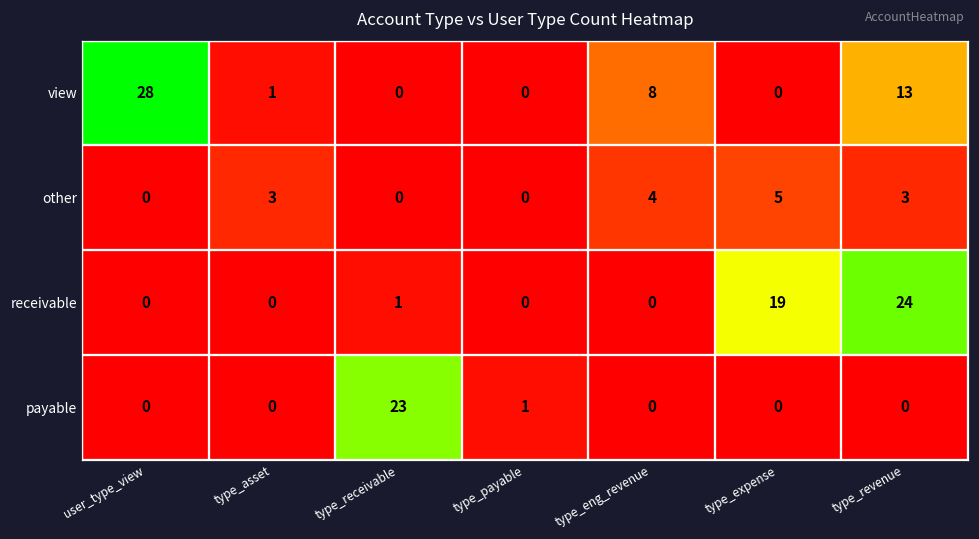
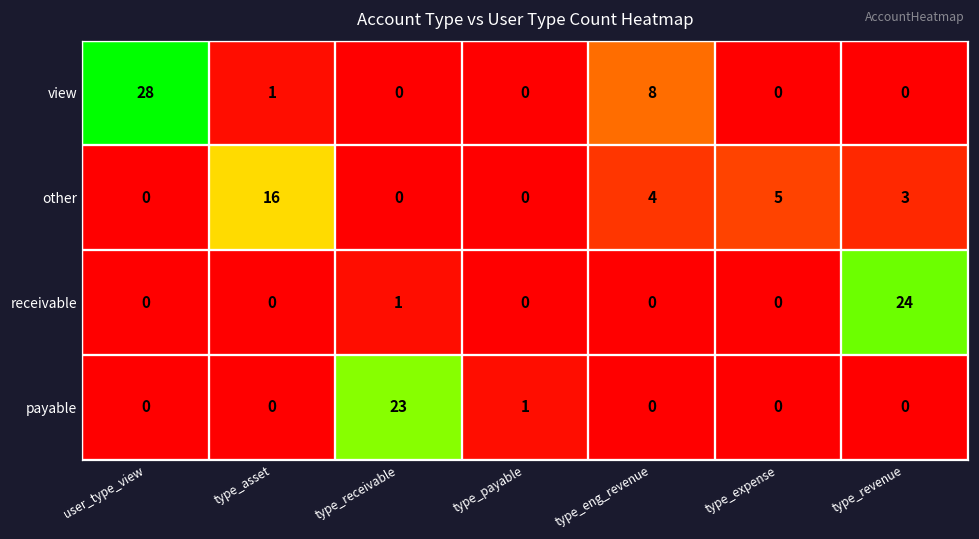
view, type_revenue: 13 -> 0
other, type_asset: 3 -> 16
receivable, type_expense: 19 -> 0
